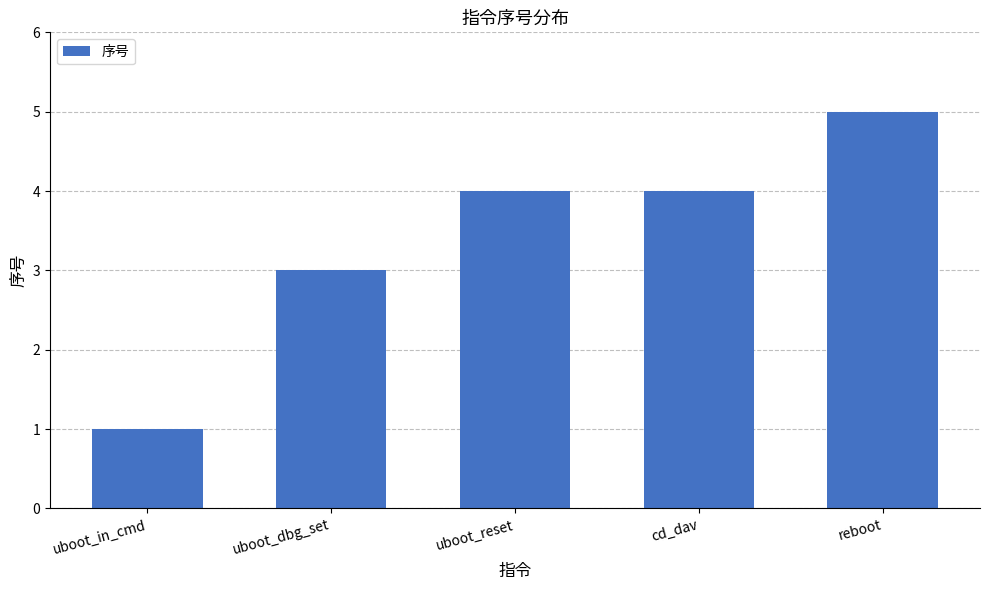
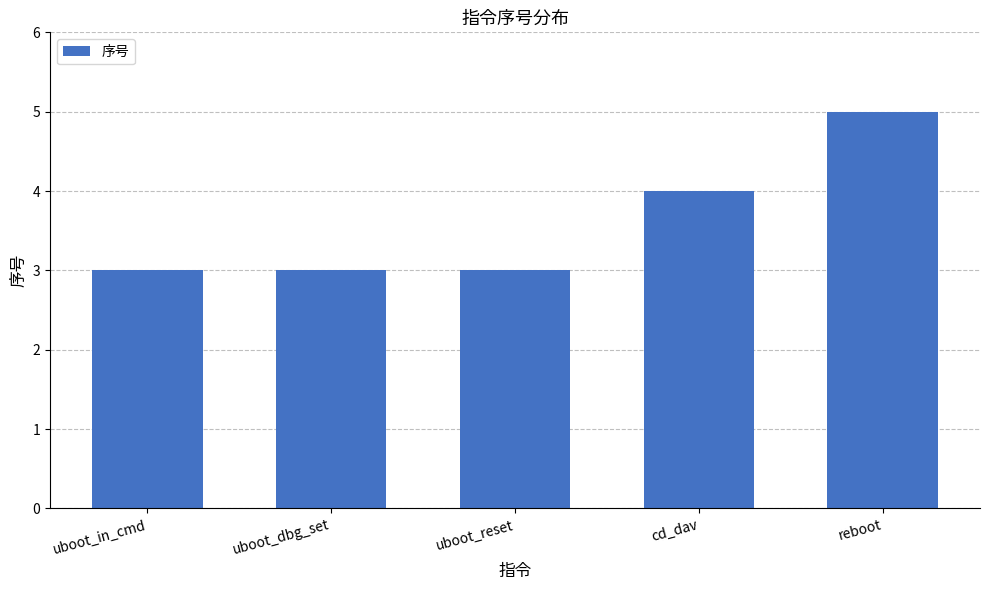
uboot_in_cmd: 1 -> 3
uboot_reset: 4 -> 3
